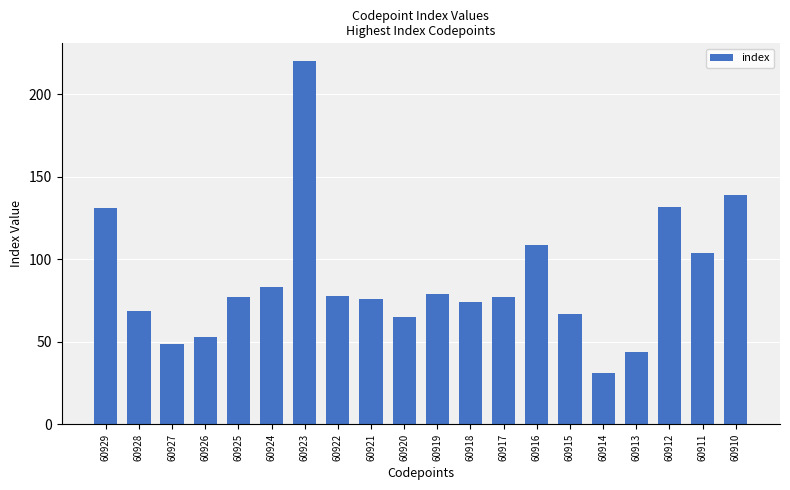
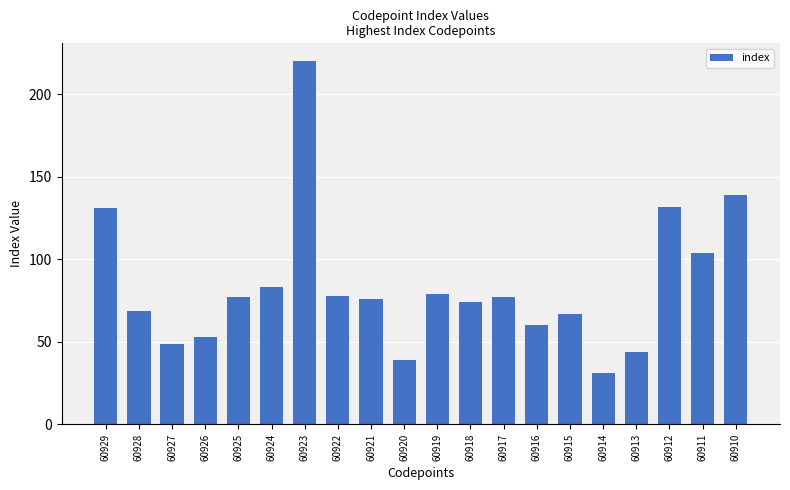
60920: 65 -> 39
60916: 109 -> 60
